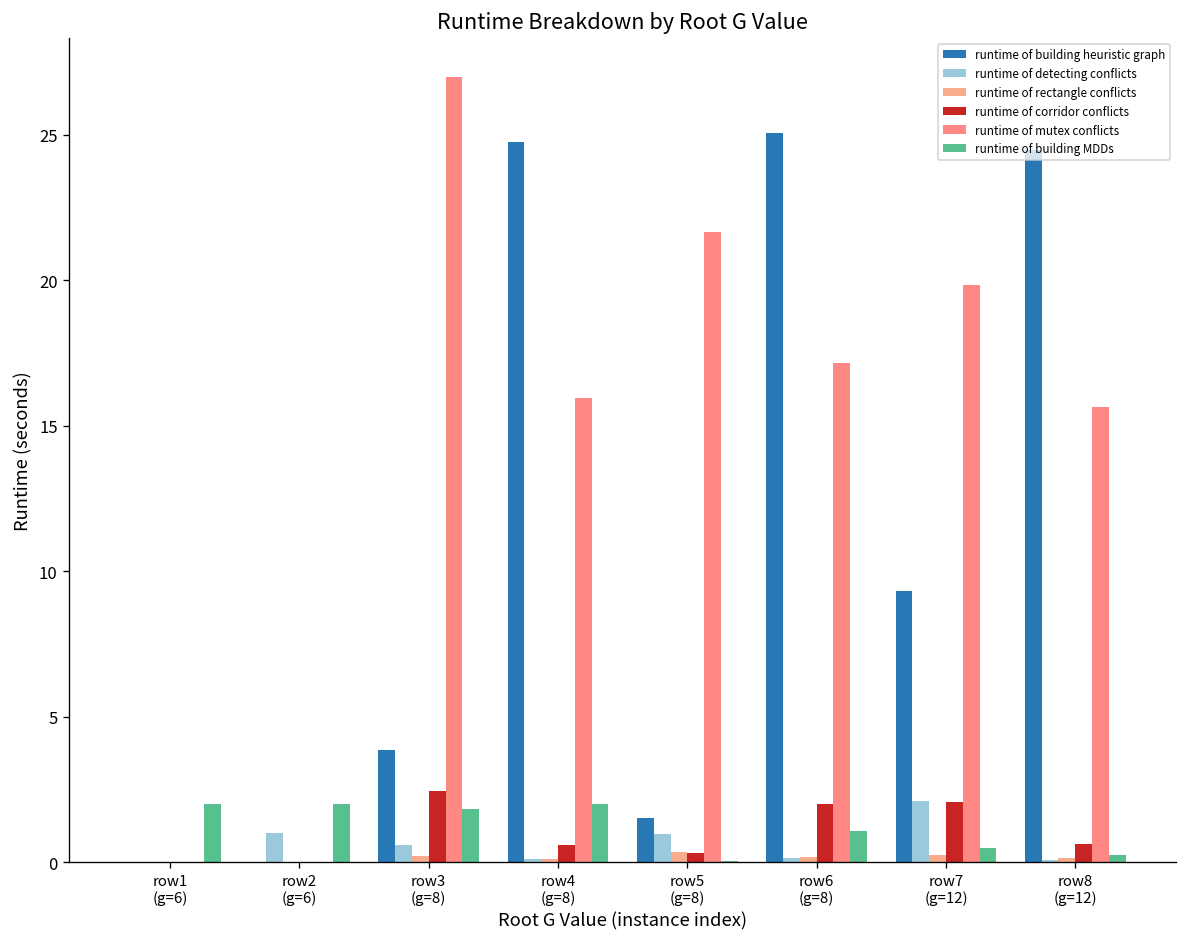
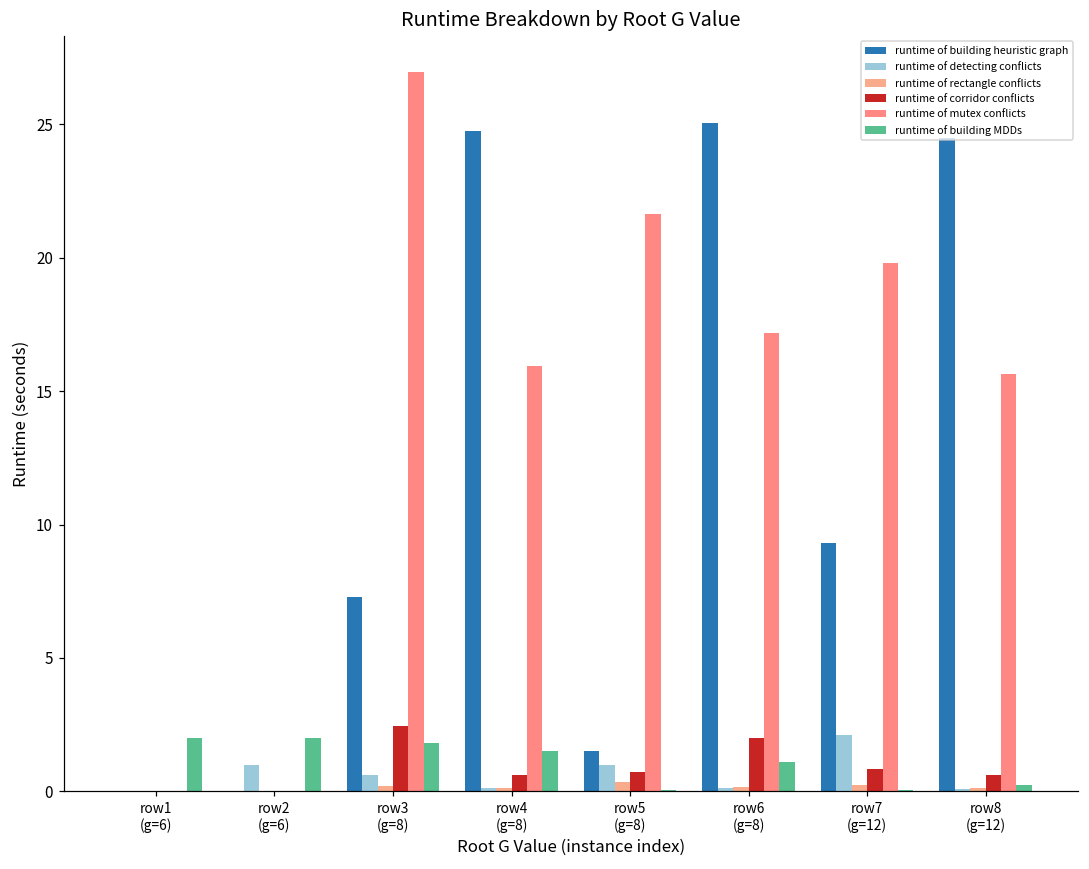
runtime of building heuristic graph, row3 (g=8): 3.9 -> 7.3
runtime of building MDDs, row4 (g=8): 2.0 -> 1.5
runtime of corridor conflicts, row5 (g=8): 0.3 -> 0.7
runtime of corridor conflicts, row7 (g=12): 2.1 -> 0.8
runtime of building MDDs, row7 (g=12): 0.5 -> 0.1
